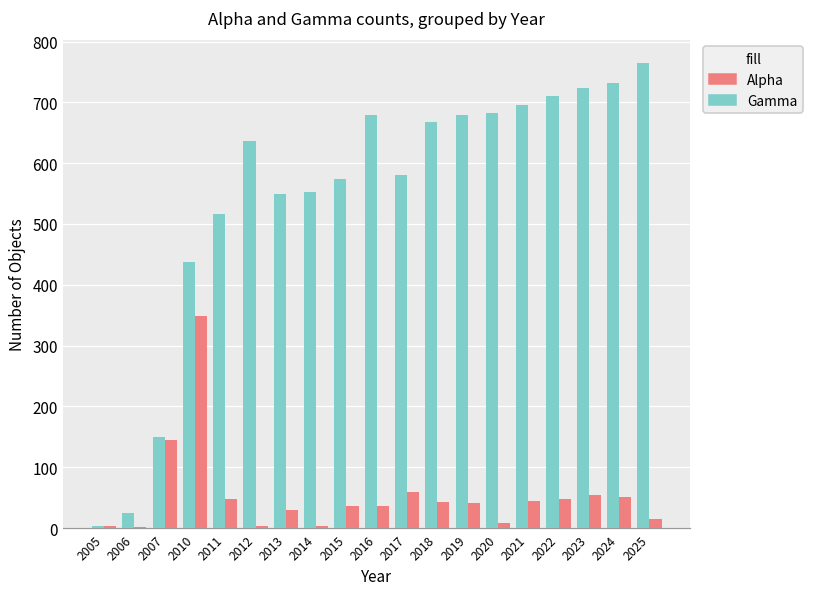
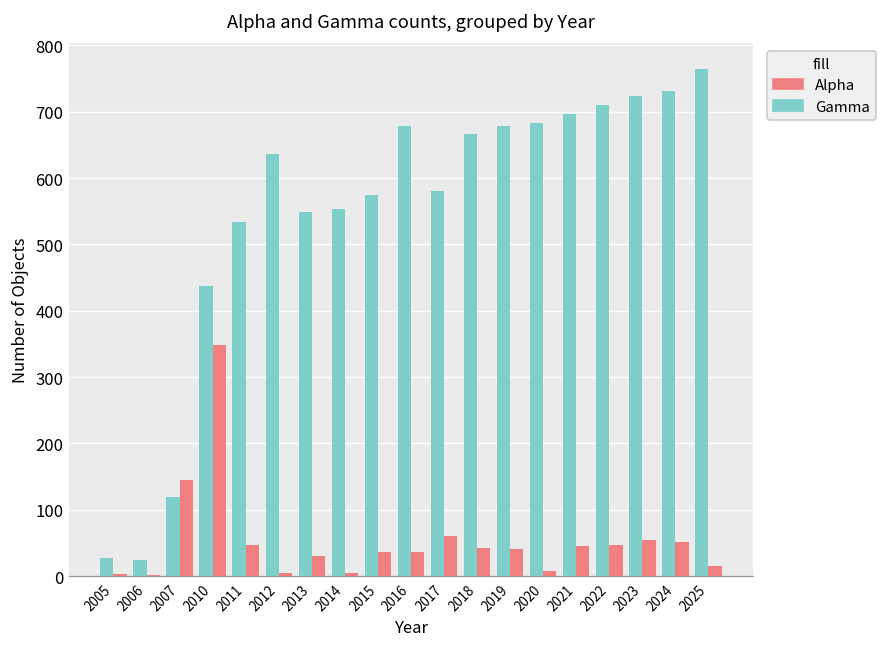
Gamma, 2005: 0 -> 30
Gamma, 2007: 150 -> 120
Gamma, 2011: 520 -> 530
